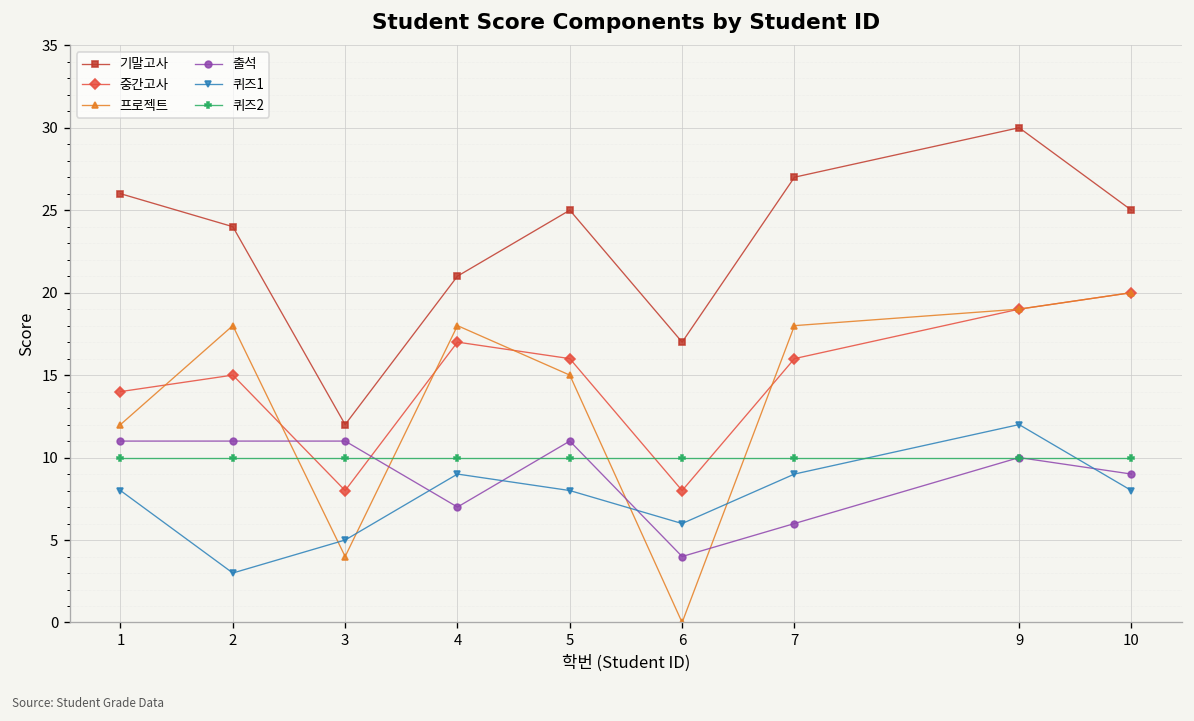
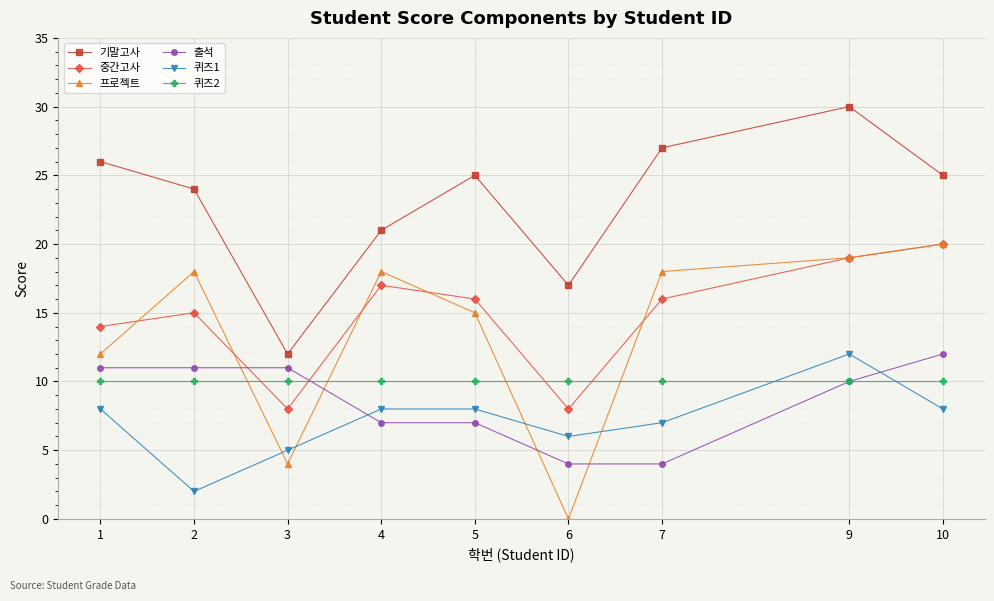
퀴즈1, 2: 3 -> 2
퀴즈1, 4: 9 -> 8
출석, 5: 11 -> 7
출석, 7: 6 -> 4
퀴즈1, 7: 9 -> 7
출석, 10: 9 -> 12
